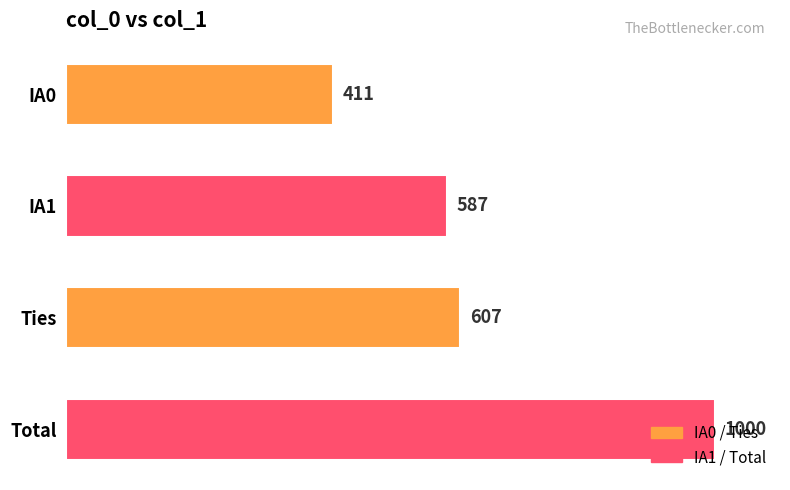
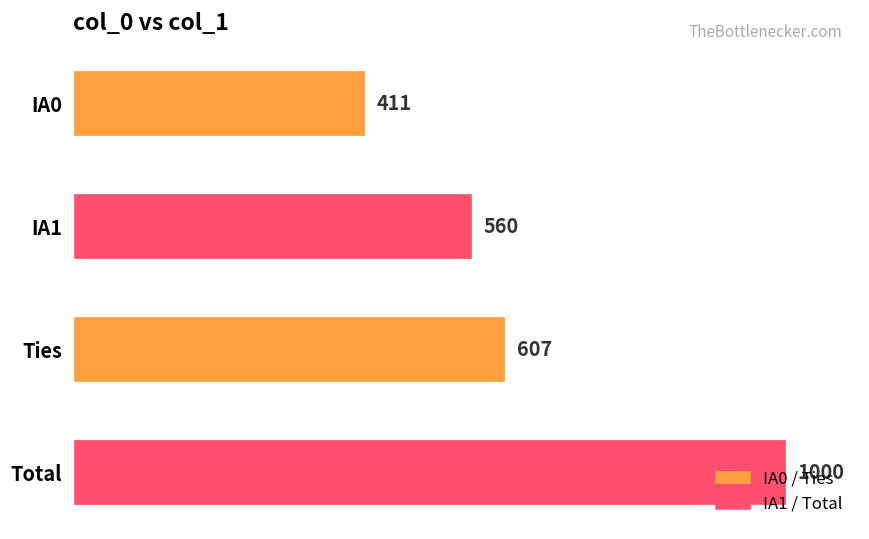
IA1: 587 -> 560
